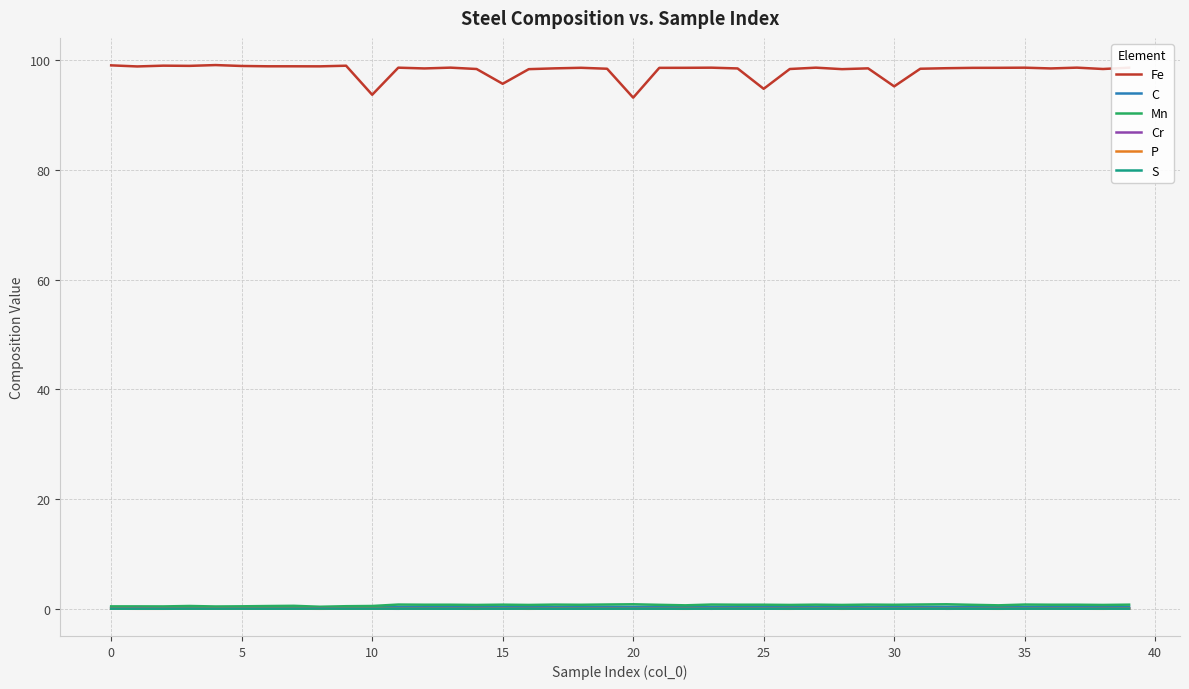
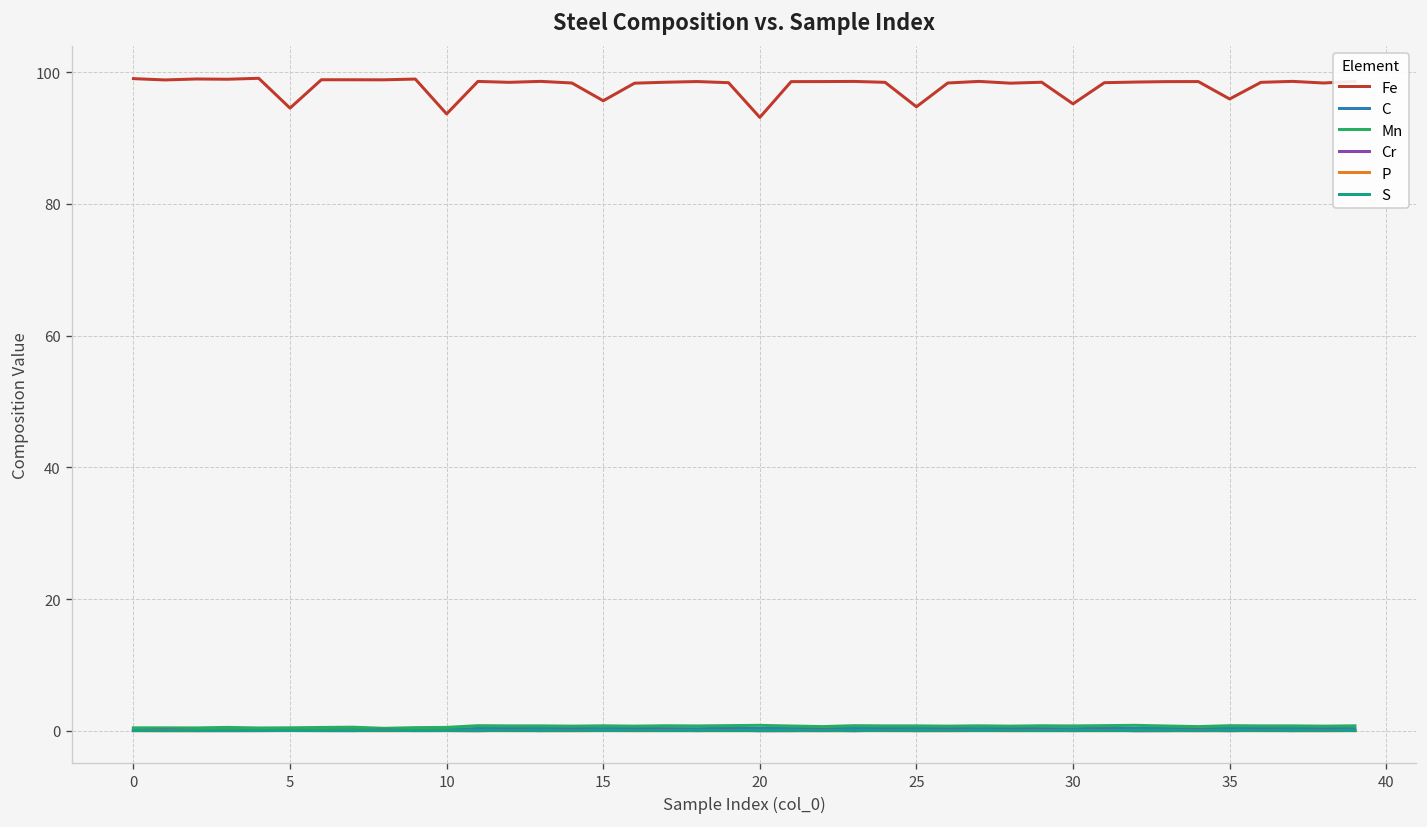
Fe, 5: 99 -> 95
Fe, 35: 99 -> 96
